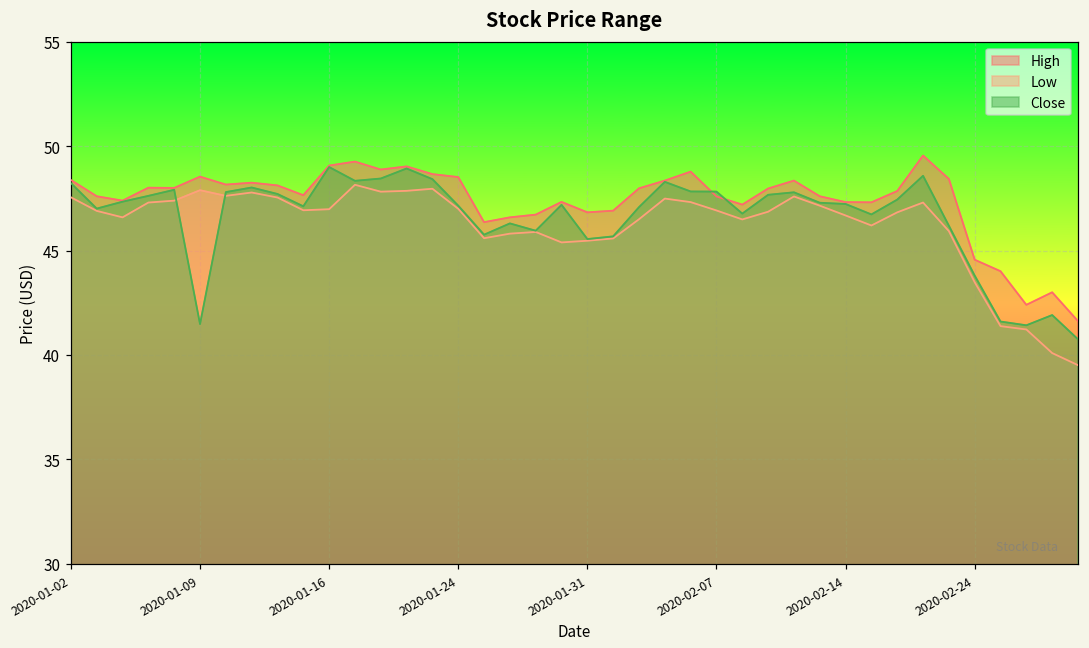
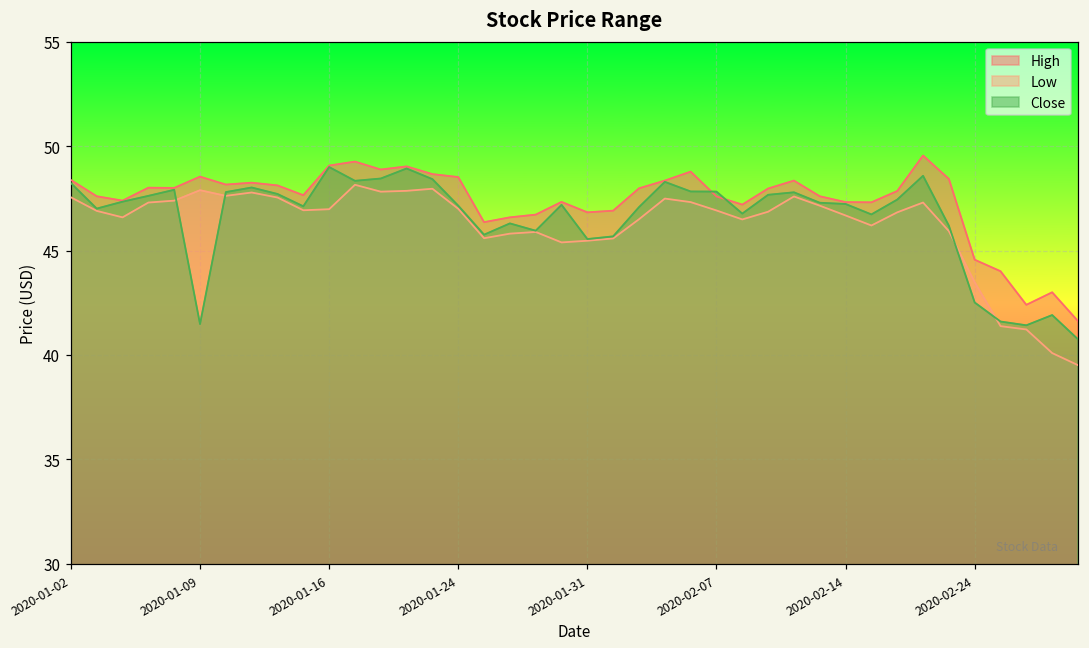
Close, 2020-02-24: 43.8 -> 42.5
